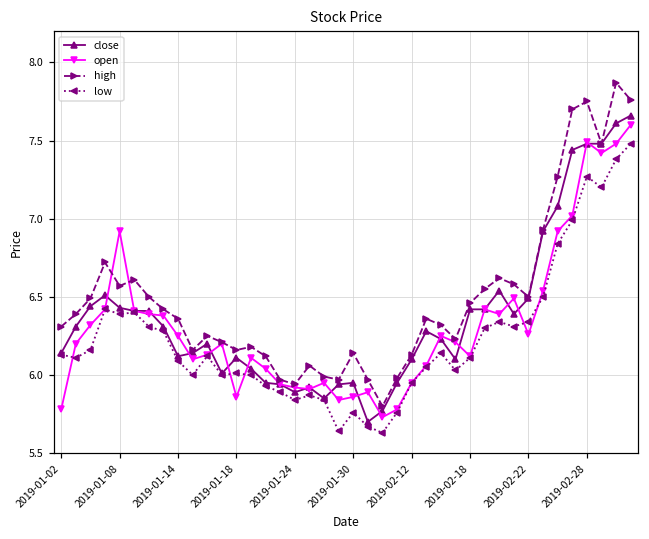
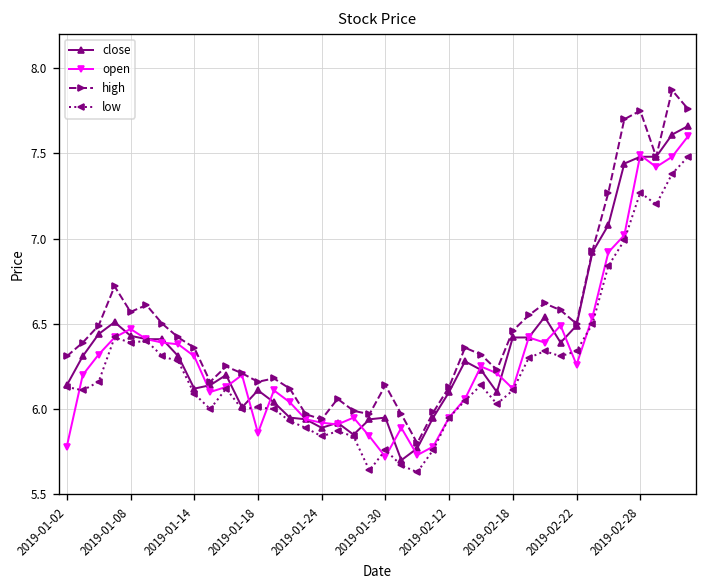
open, 2019-01-08: 6.92 -> 6.47
open, 2019-01-14: 6.25 -> 6.31
open, 2019-01-30: 5.86 -> 5.72
